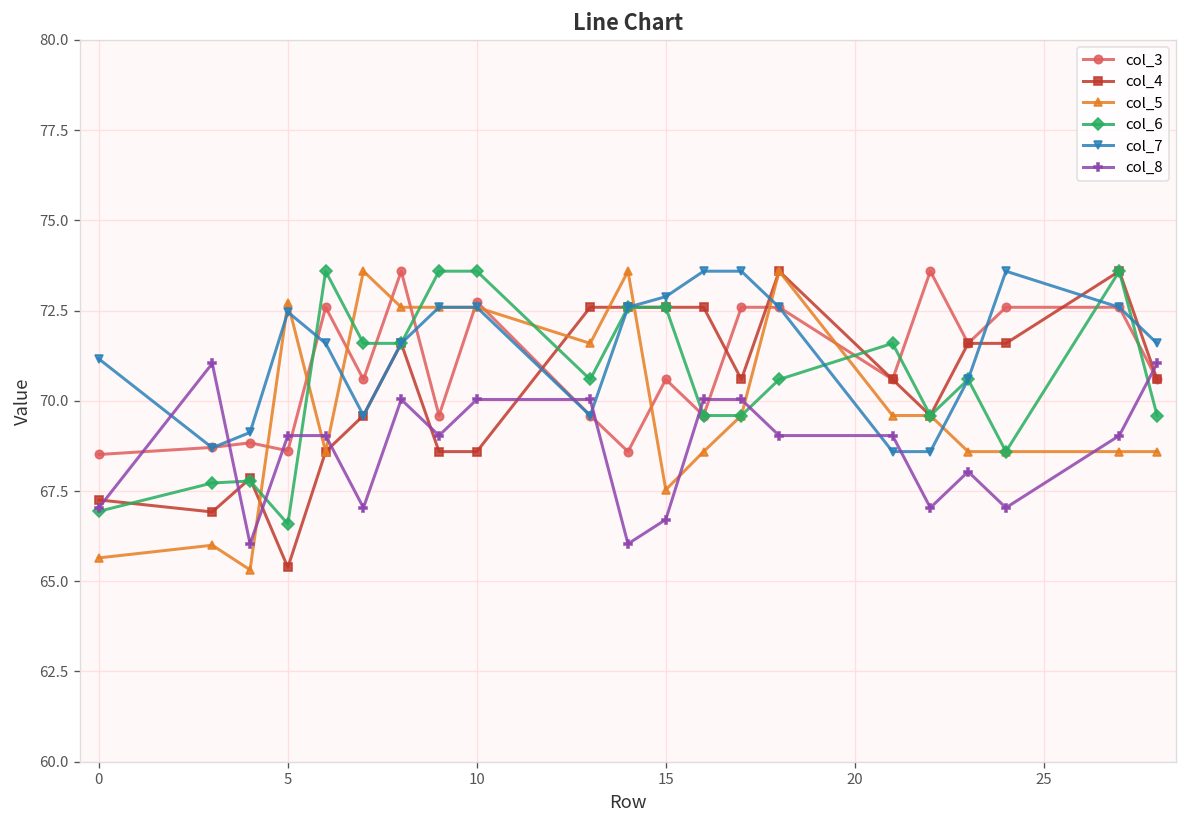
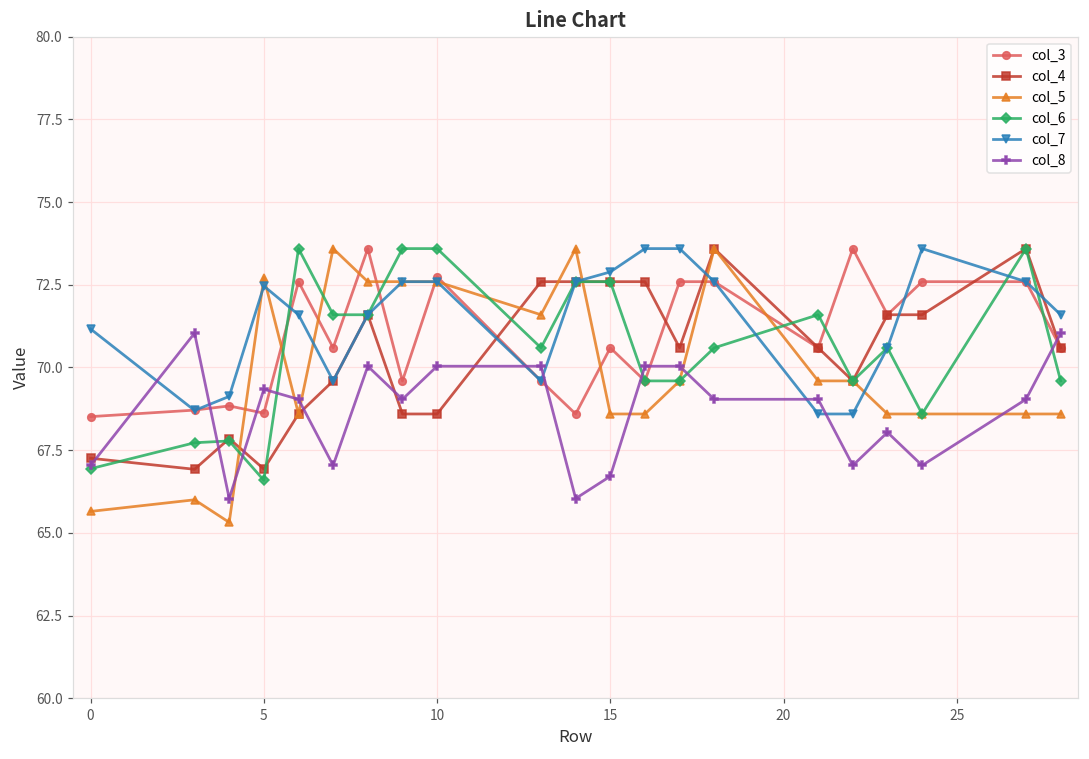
col_4, 5: 65.4 -> 66.9
col_8, 5: 69.0 -> 69.3
col_5, 15: 67.5 -> 68.6
